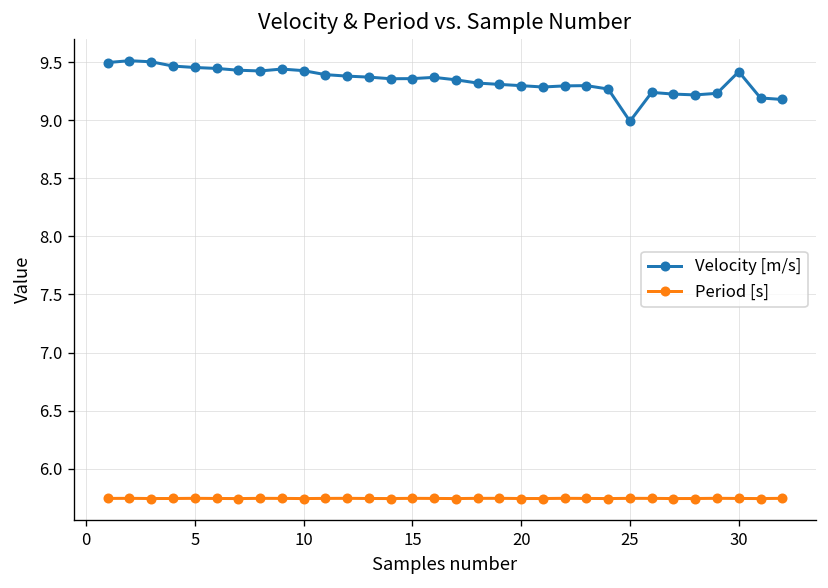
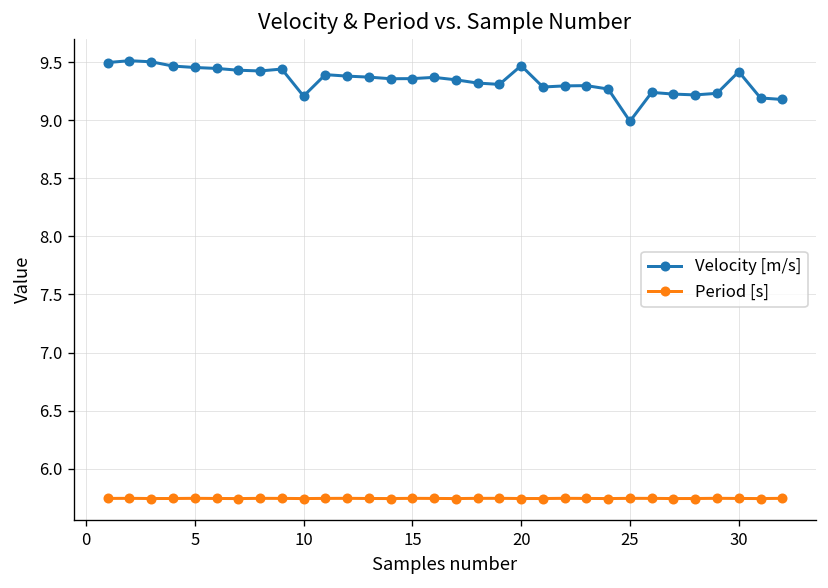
Velocity [m/s], 10: 9.4 -> 9.2
Velocity [m/s], 20: 9.3 -> 9.5
